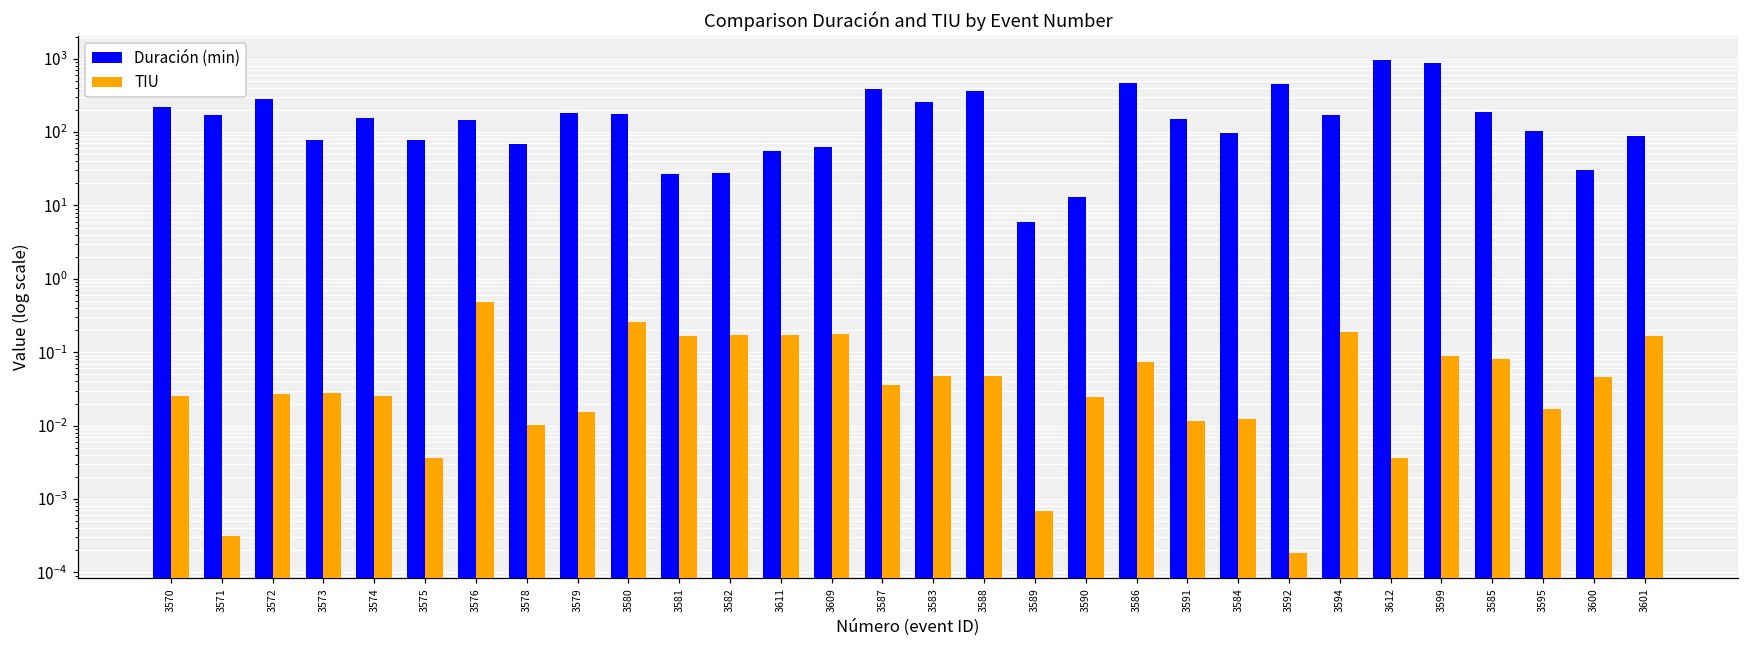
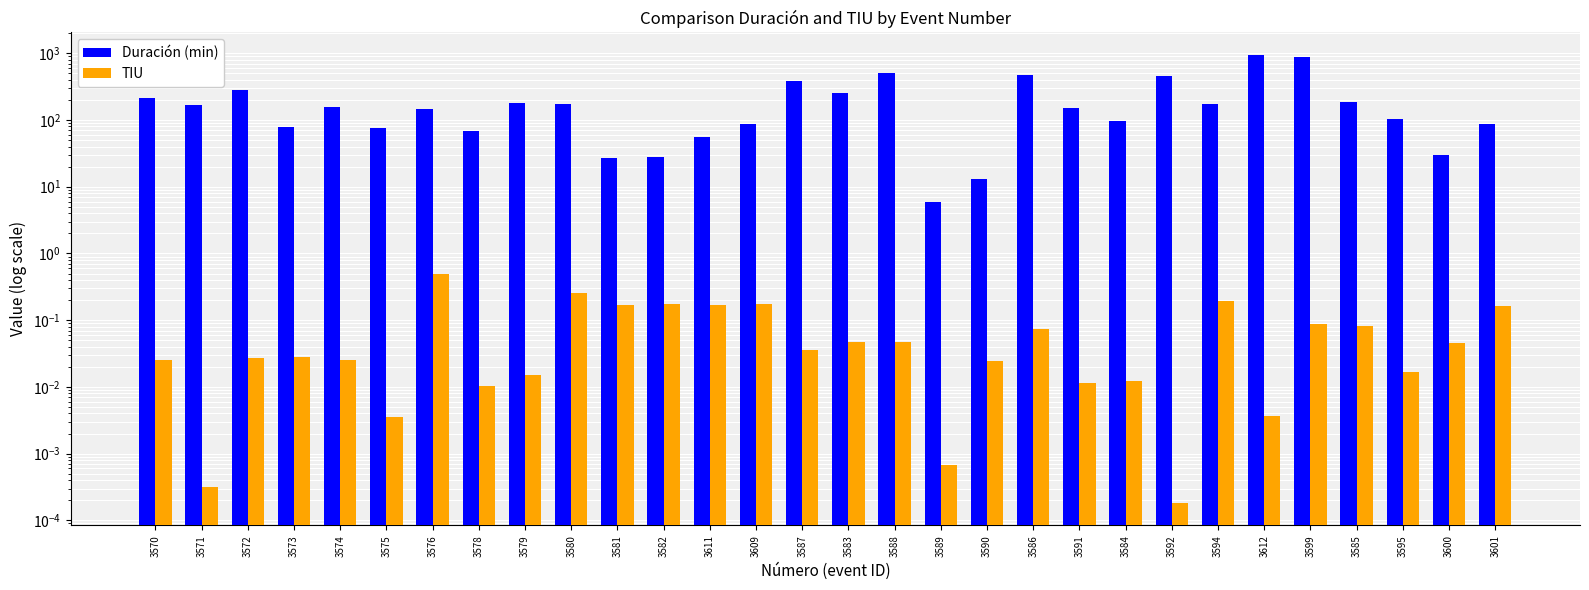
Duración (min), 3609: 60 -> 90
Duración (min), 3588: 400 -> 500
